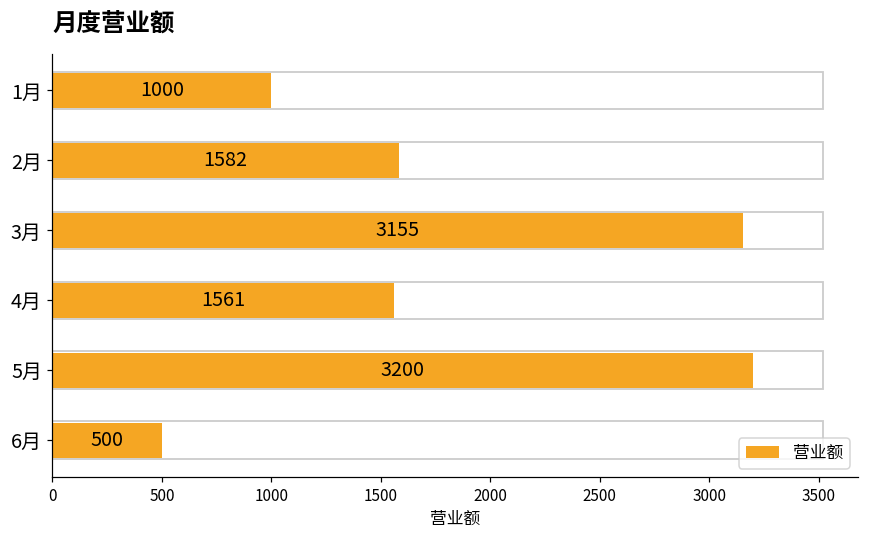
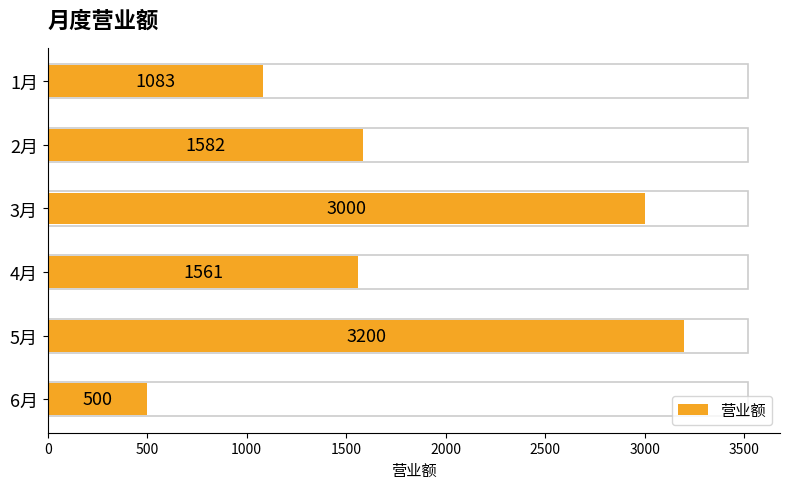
1月: 1000 -> 1083
3月: 3155 -> 3000
